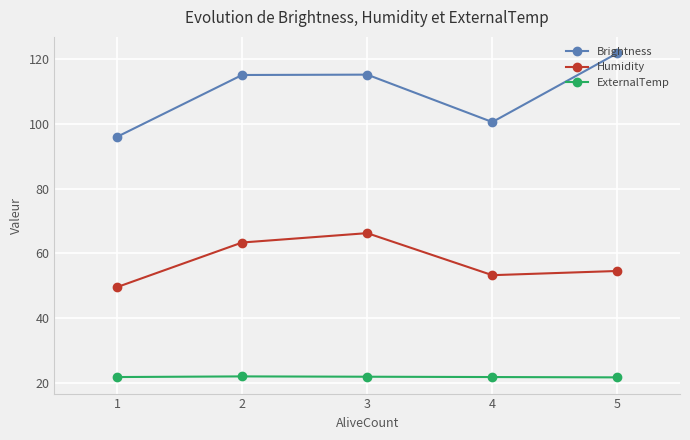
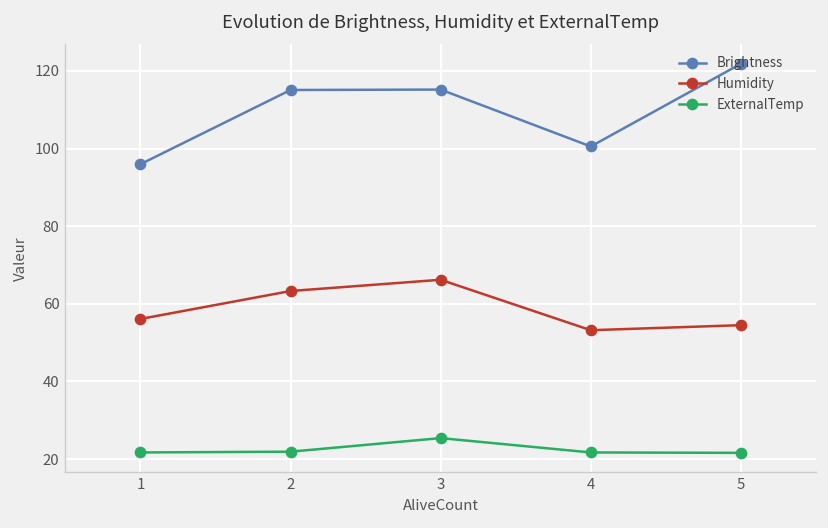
Humidity, 1: 50 -> 56
ExternalTemp, 3: 22 -> 25
